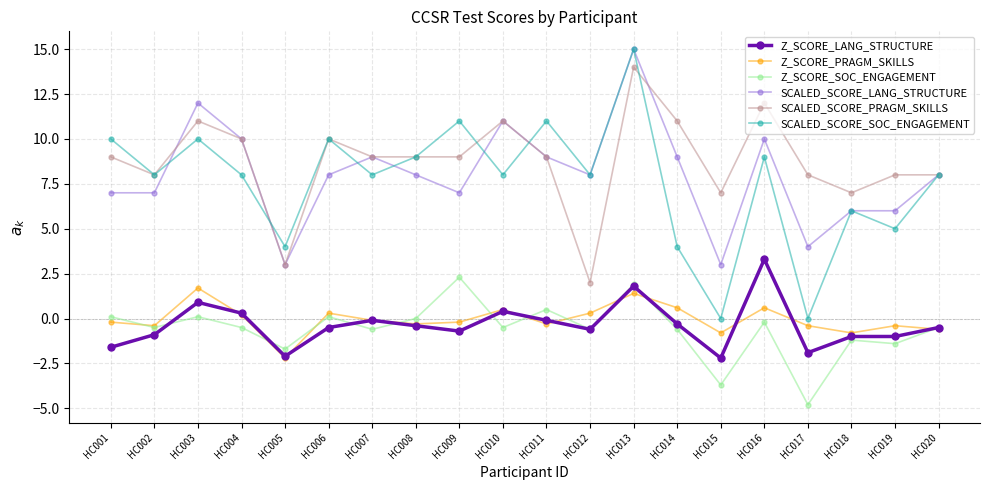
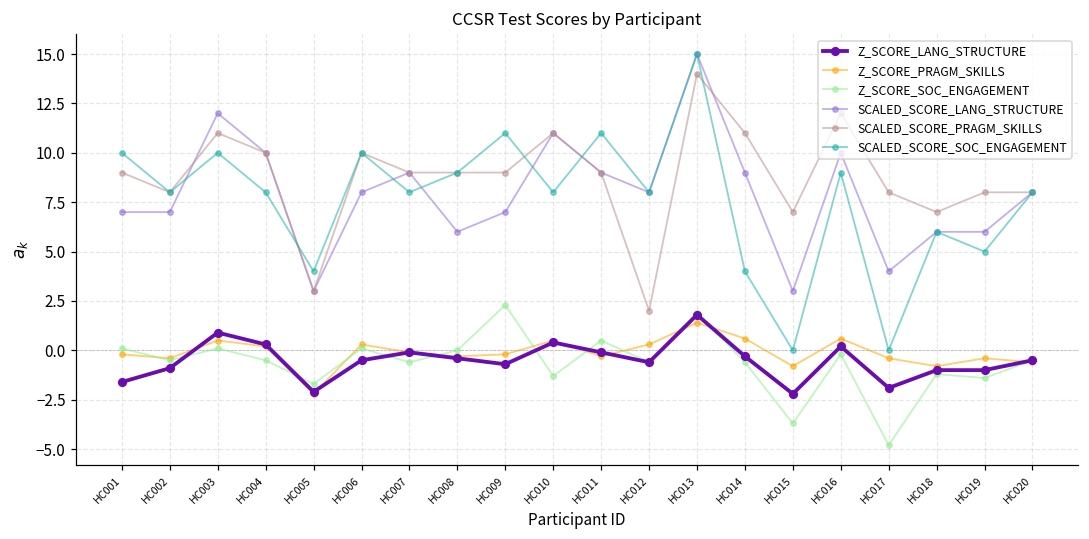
Z_SCORE_PRAGM_SKILLS, HC003: 1.7 -> 0.5
SCALED_SCORE_LANG_STRUCTURE, HC008: 8 -> 6
Z_SCORE_SOC_ENGAGEMENT, HC010: -0.5 -> -1.3
Z_SCORE_LANG_STRUCTURE, HC016: 3.3 -> 0.2
